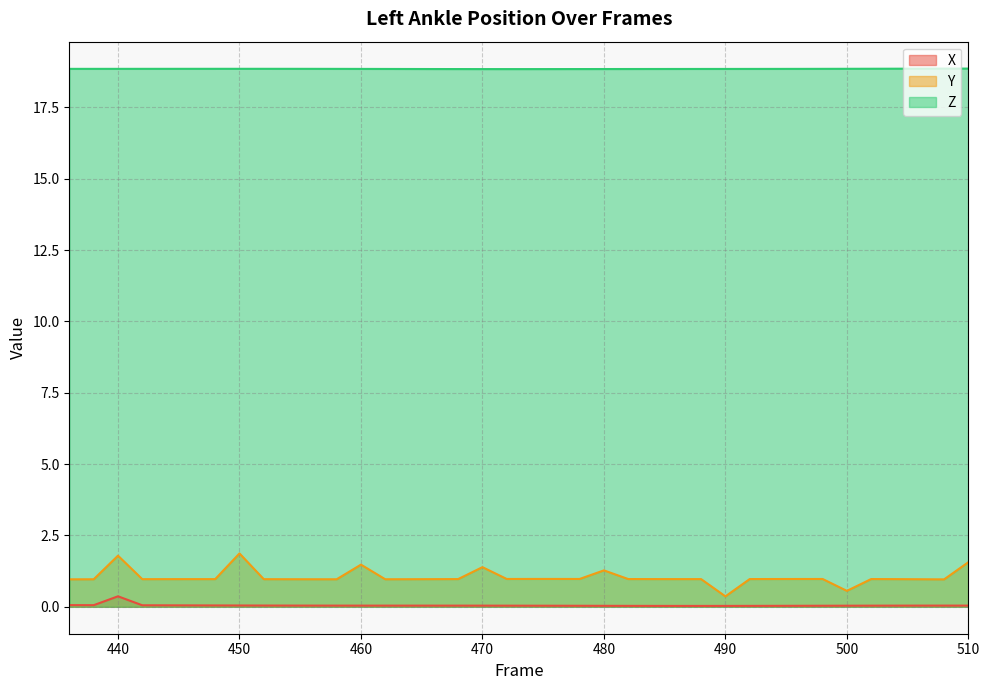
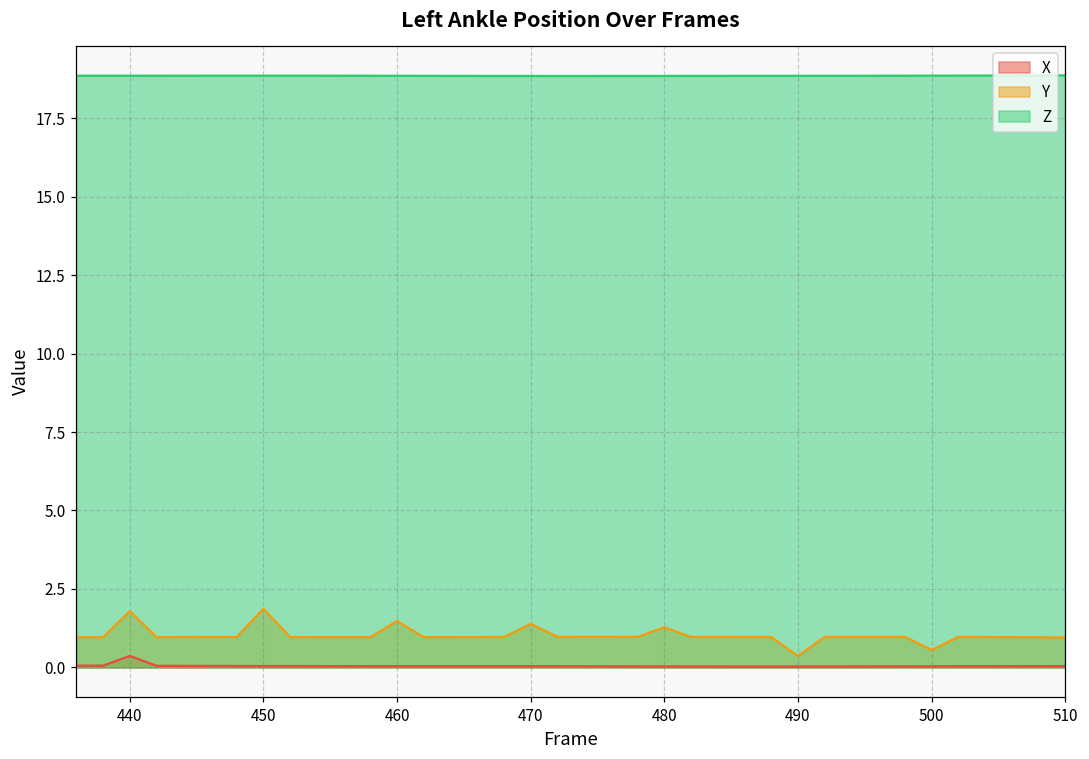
Y, 510: 1.6 -> 1.0
